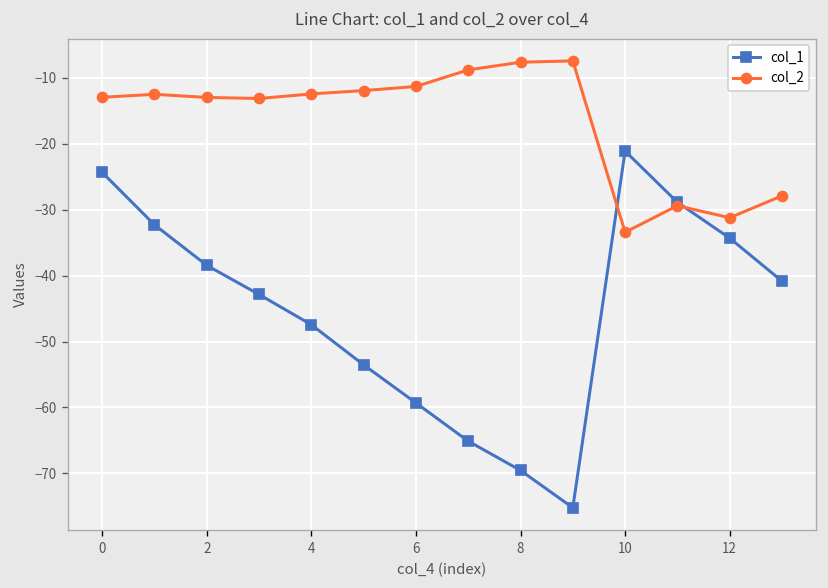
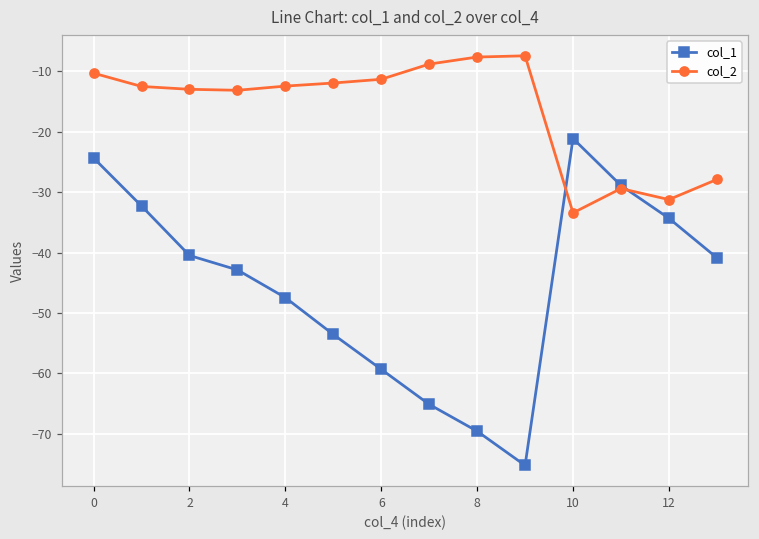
col_2, 0: -13 -> -10
col_1, 2: -38 -> -40
